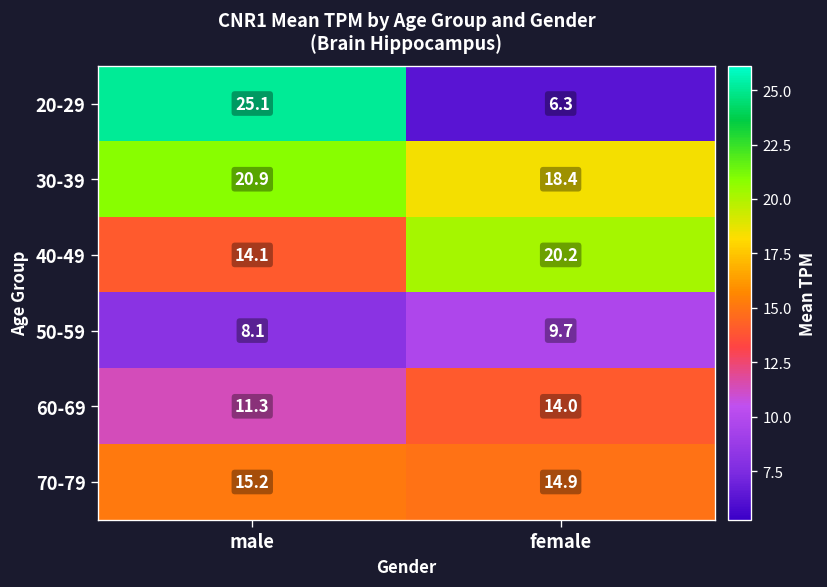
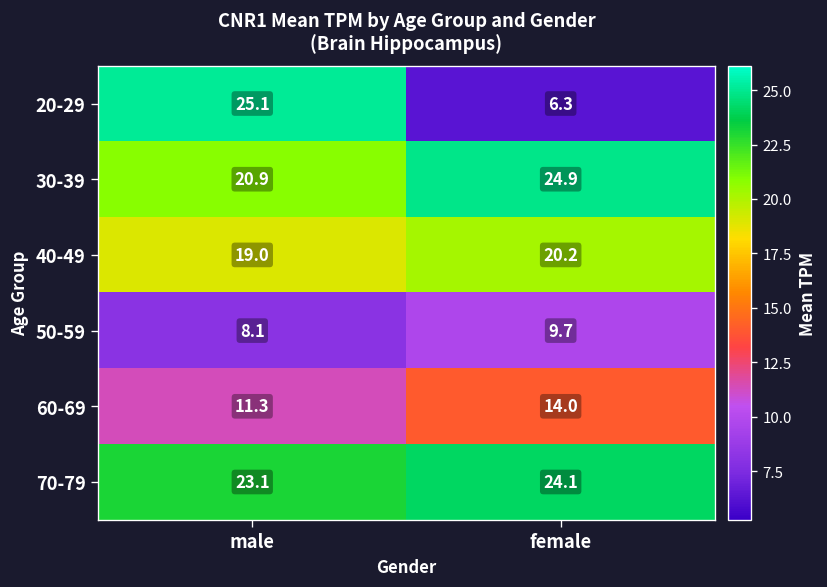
30-39, female: 18.4 -> 24.9
40-49, male: 14.1 -> 19.0
70-79, male: 15.2 -> 23.1
70-79, female: 14.9 -> 24.1
